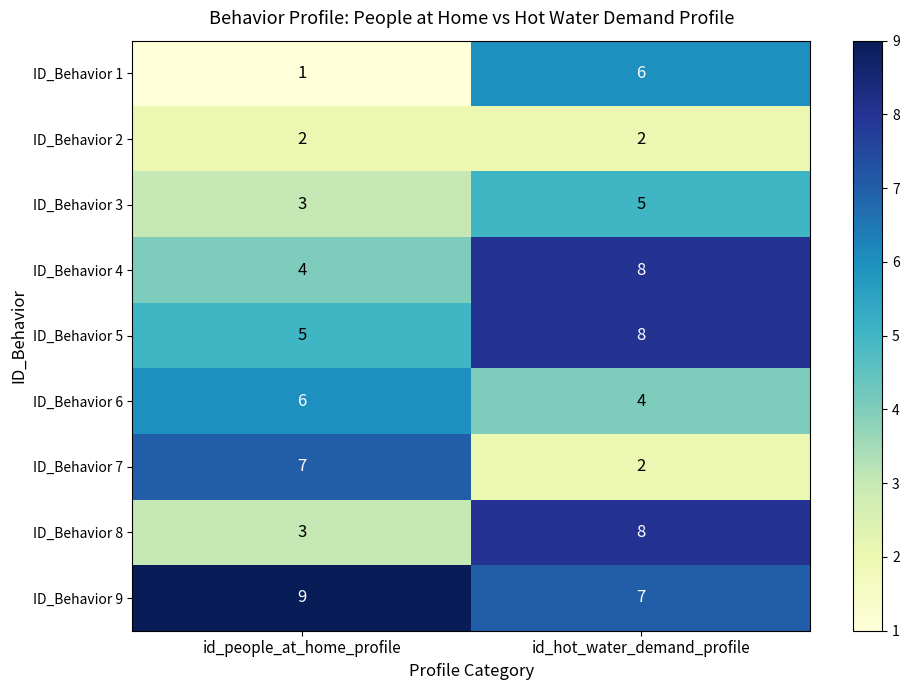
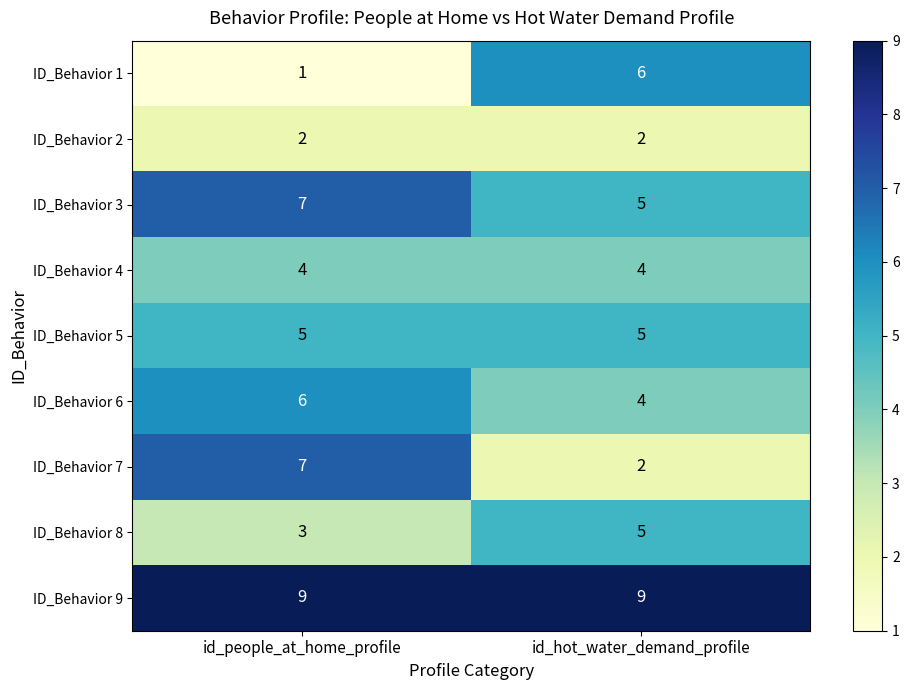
ID_Behavior 3, id_people_at_home_profile: 3 -> 7
ID_Behavior 4, id_hot_water_demand_profile: 8 -> 4
ID_Behavior 5, id_hot_water_demand_profile: 8 -> 5
ID_Behavior 8, id_hot_water_demand_profile: 8 -> 5
ID_Behavior 9, id_hot_water_demand_profile: 7 -> 9
